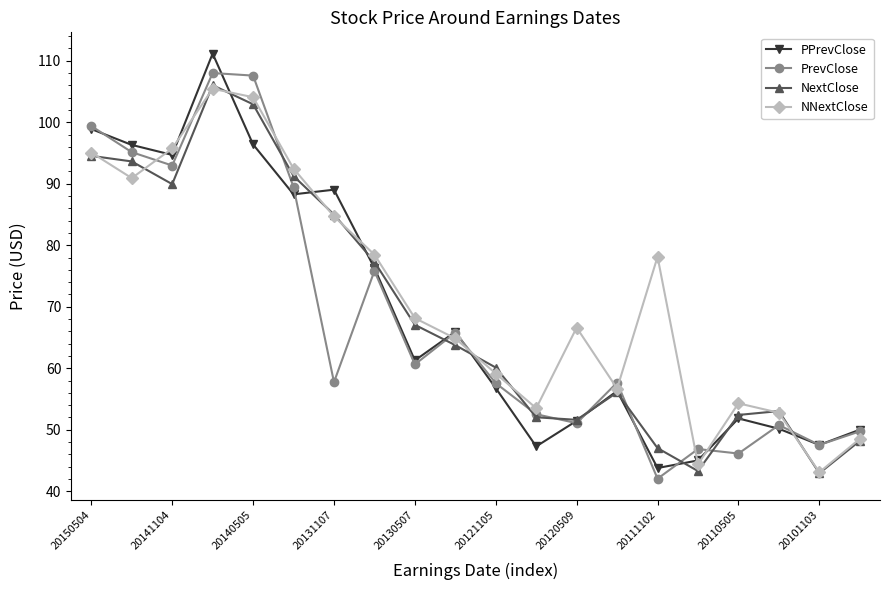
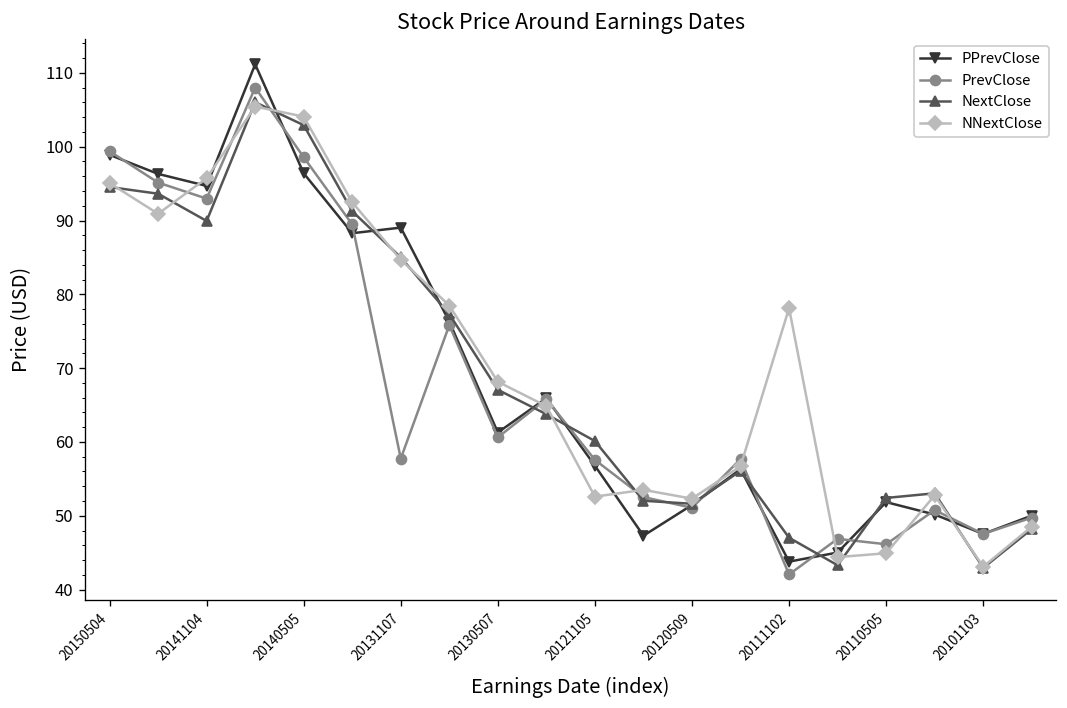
PrevClose, 20140505: 108 -> 99
NNextClose, 20121105: 59 -> 53
NNextClose, 20120509: 67 -> 52
NNextClose, 20110505: 54 -> 45
